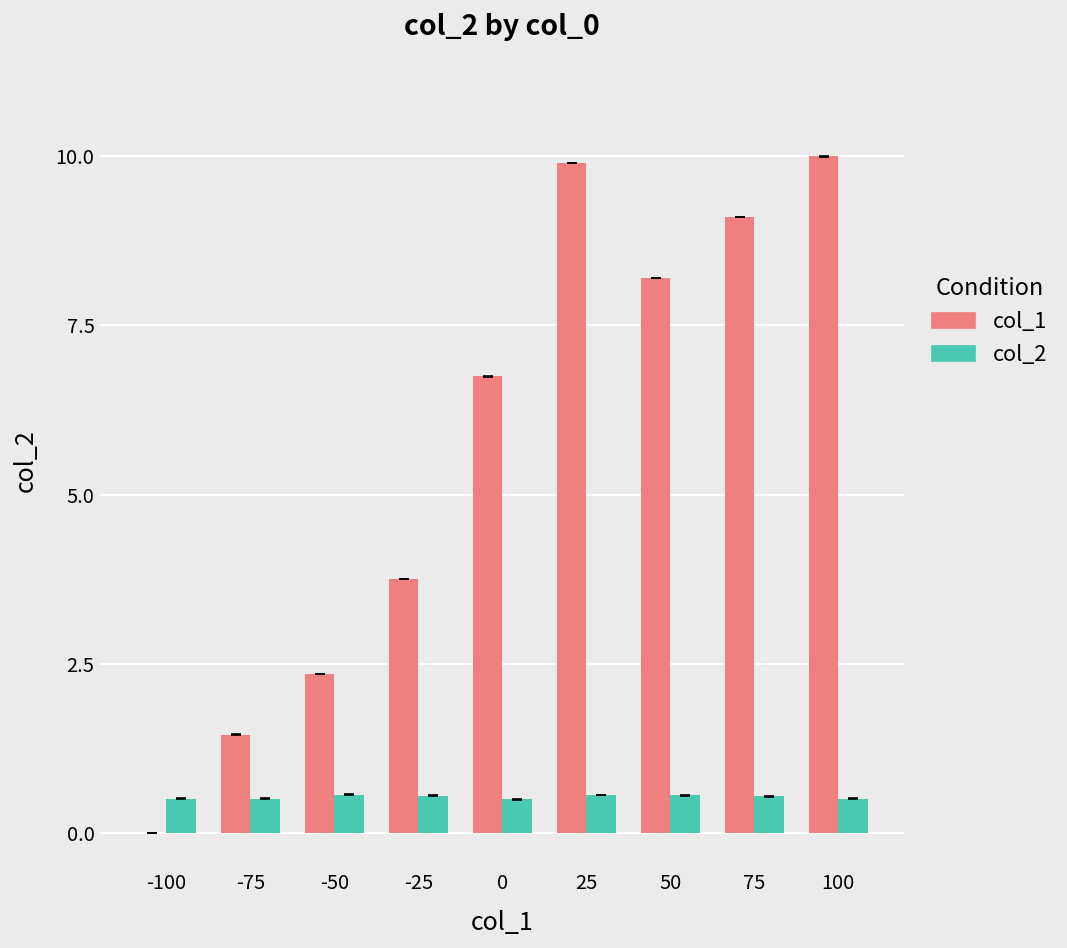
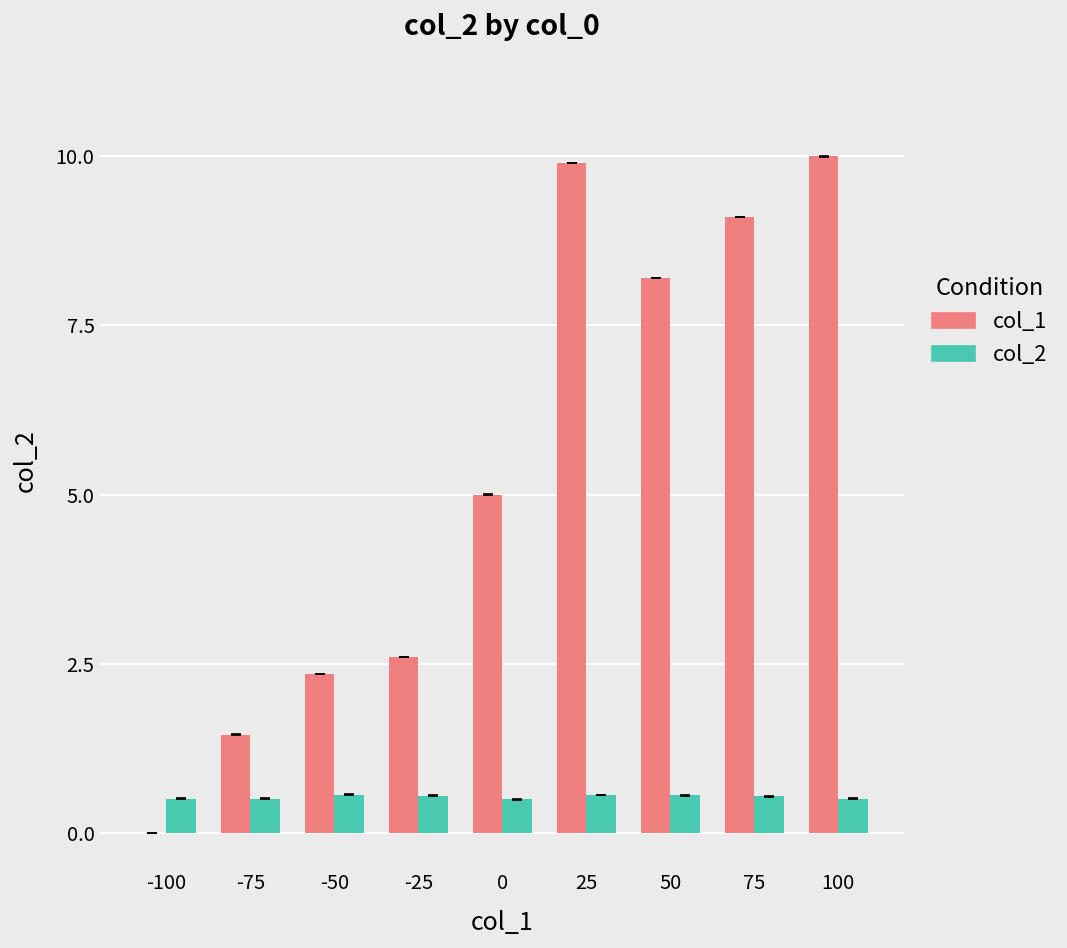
col_1, -25: 3.8 -> 2.6
col_1, 0: 6.8 -> 5.0
